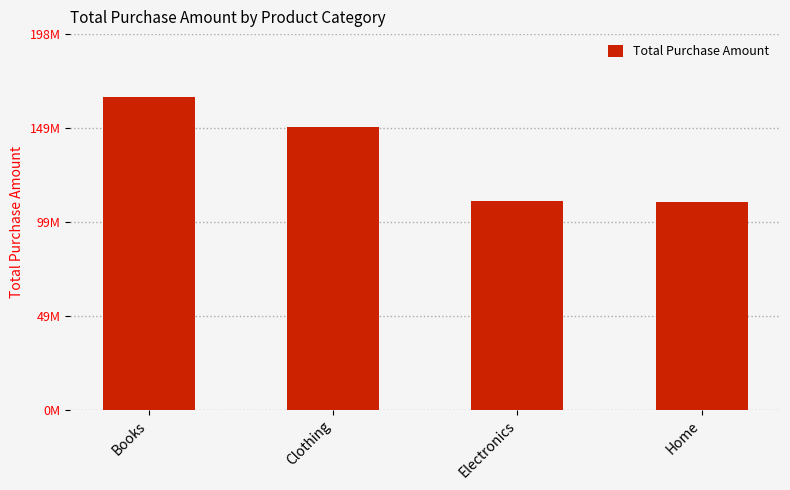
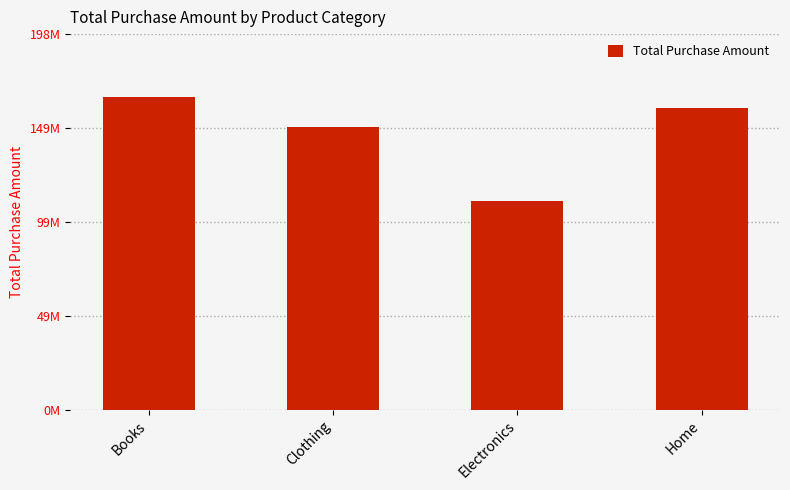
Home: 110000000 -> 160000000
